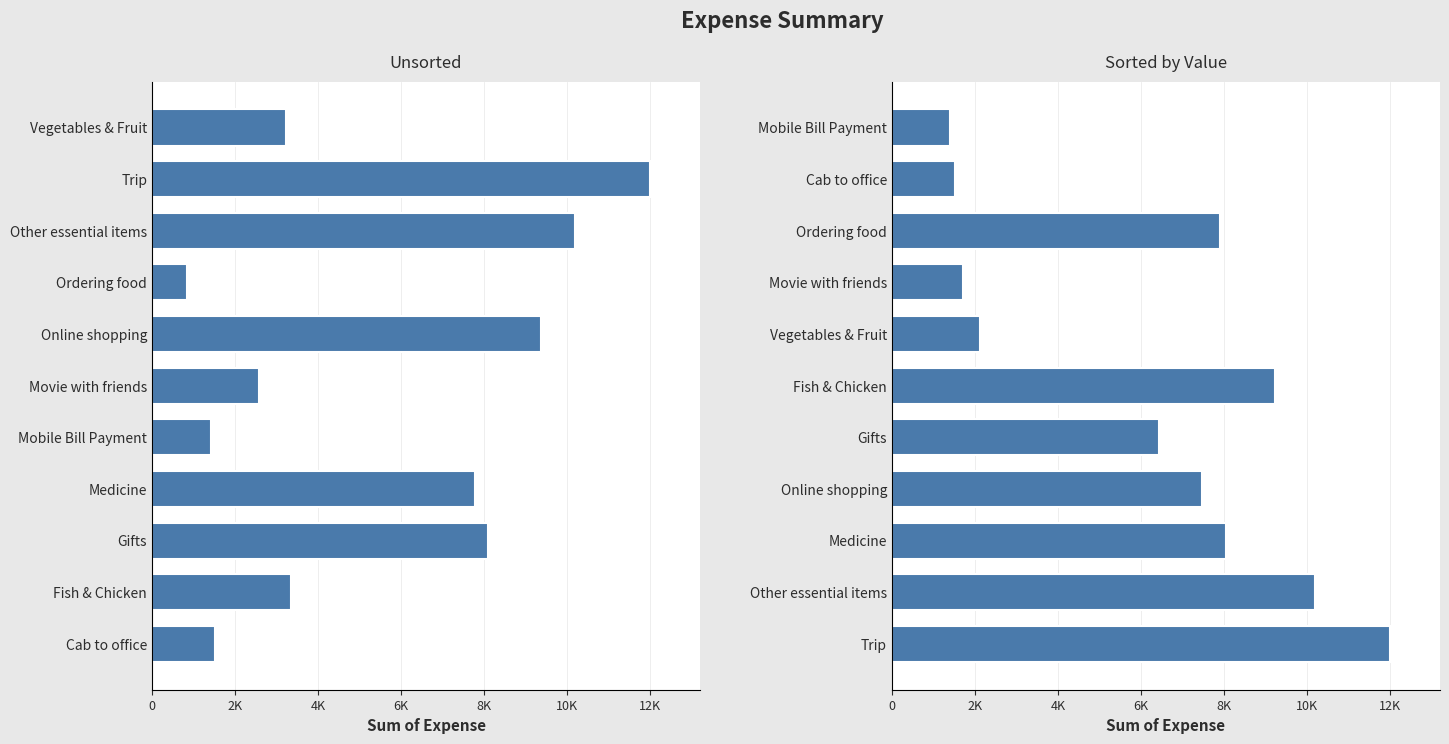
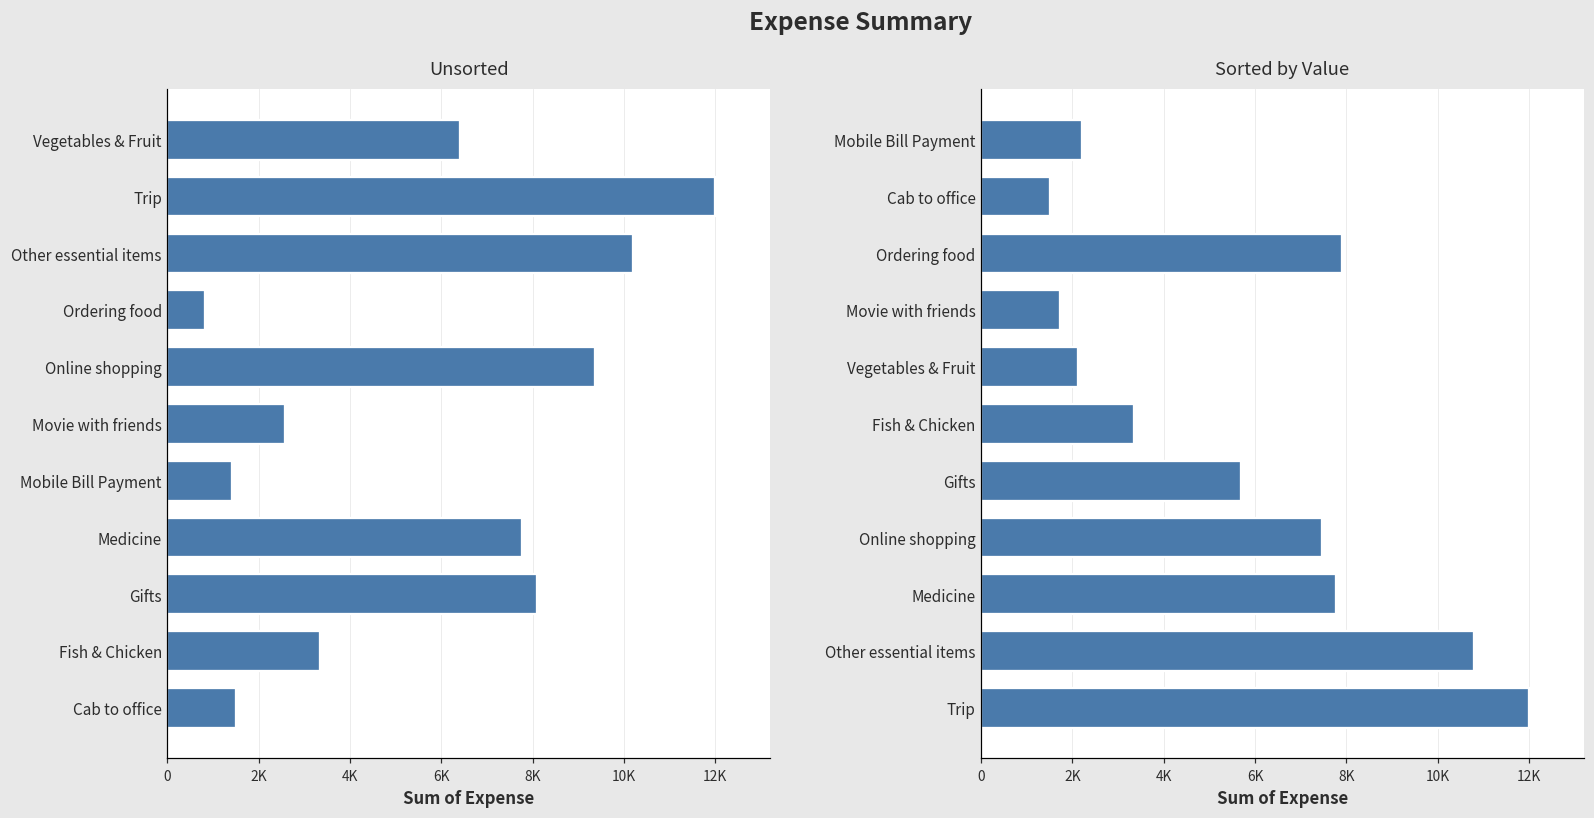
Unsorted, Vegetables & Fruit: 3200 -> 6400
Sorted by Value, Mobile Bill Payment: 1400 -> 2200
Sorted by Value, Fish & Chicken: 9200 -> 3300
Sorted by Value, Gifts: 6400 -> 5700
Sorted by Value, Medicine: 8000 -> 7800
Sorted by Value, Other essential items: 10200 -> 10800
